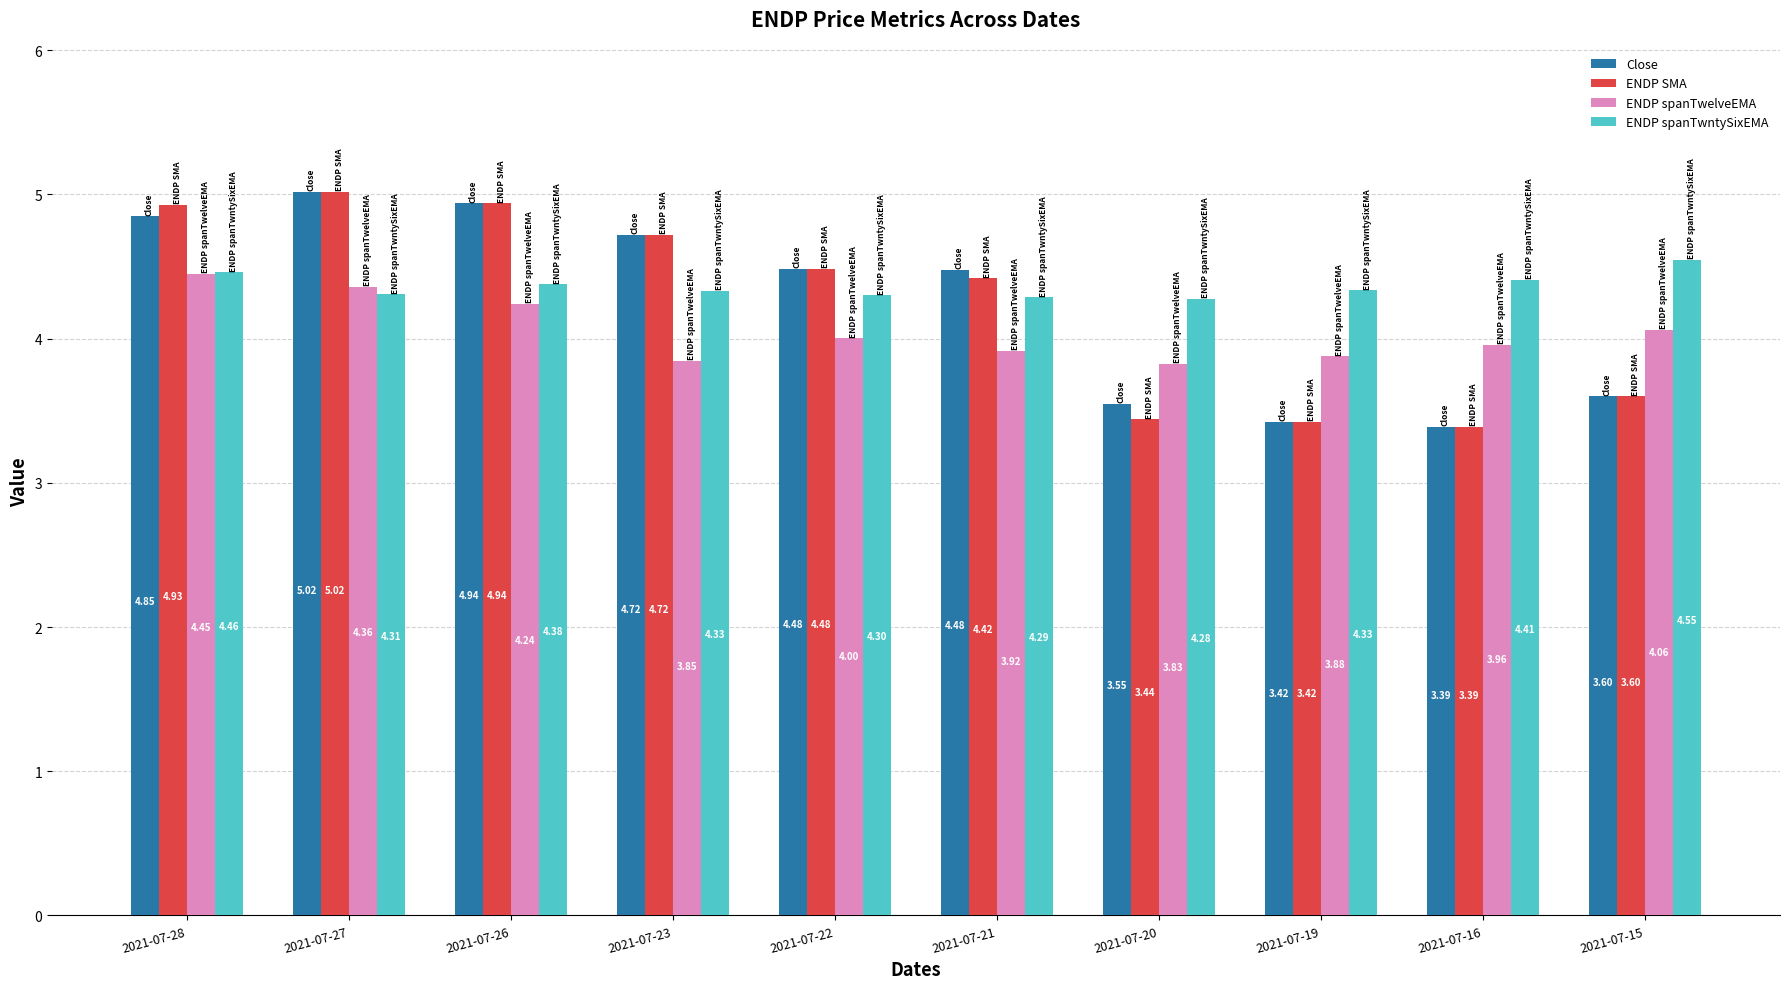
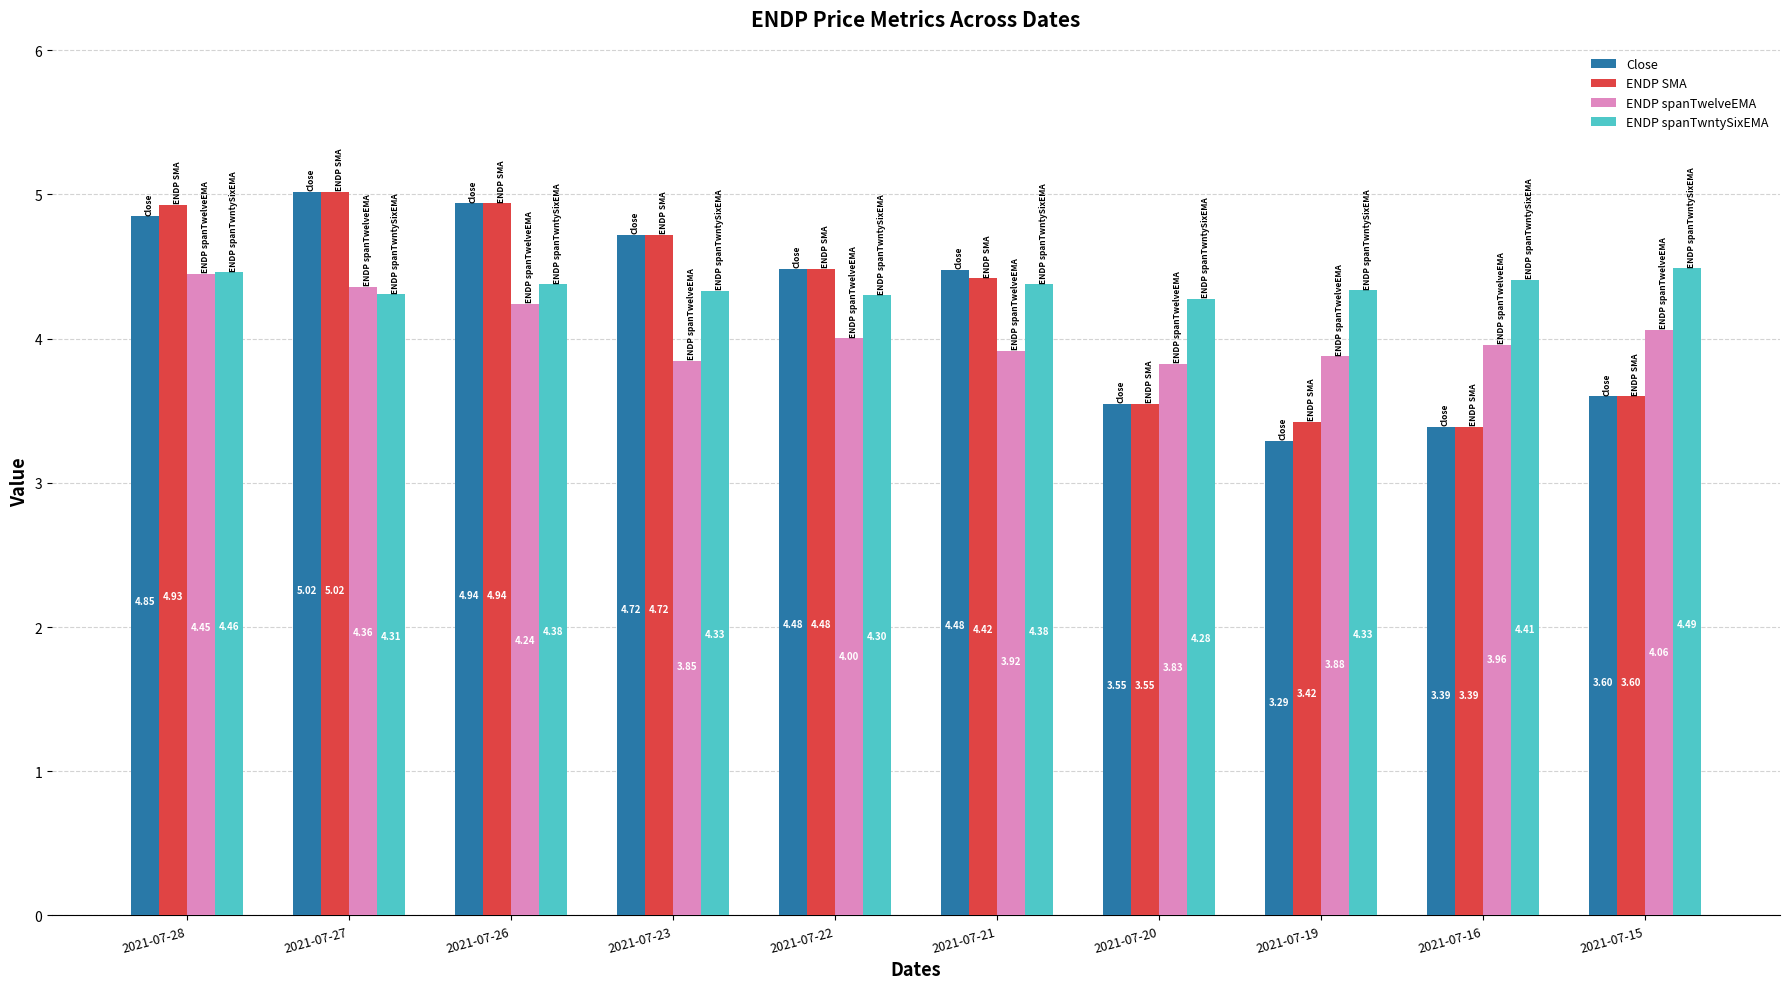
ENDP spanTwntySixEMA, 2021-07-21: 4.29 -> 4.38
ENDP SMA, 2021-07-20: 3.44 -> 3.55
Close, 2021-07-19: 3.42 -> 3.29
ENDP spanTwntySixEMA, 2021-07-15: 4.55 -> 4.49
